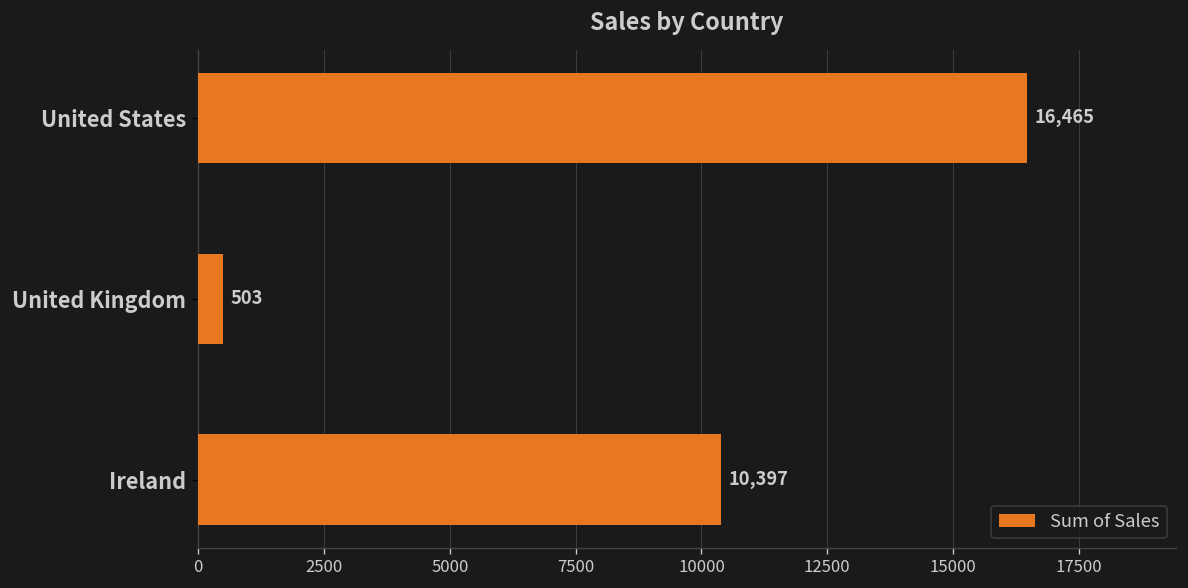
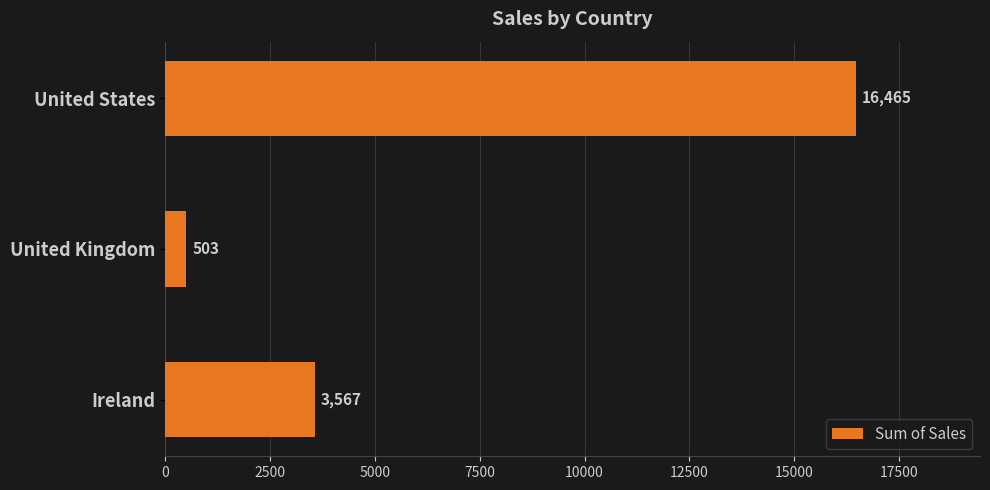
Ireland: 10,397 -> 3,567
